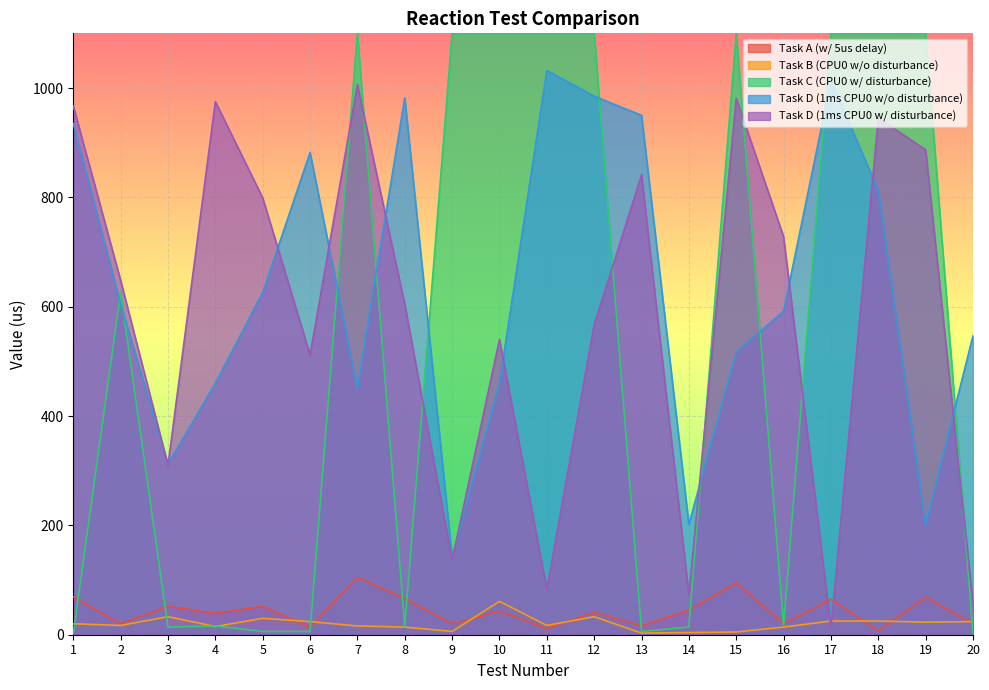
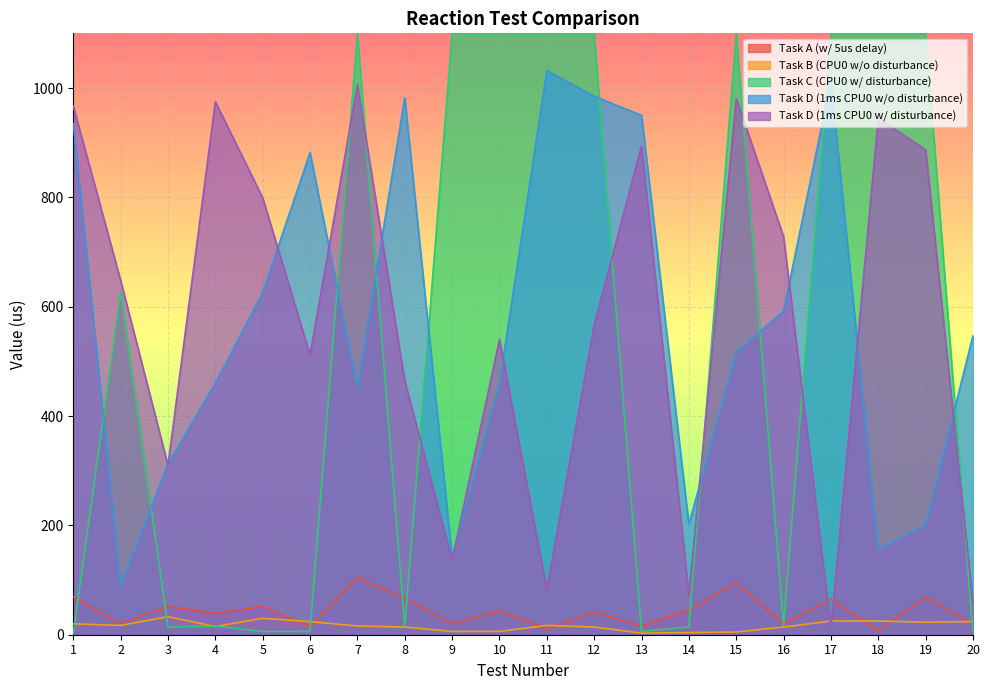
Task D (1ms CPU0 w/o disturbance), 2: 610 -> 90
Task D (1ms CPU0 w/ disturbance), 8: 600 -> 460
Task B (CPU0 w/o disturbance), 10: 60 -> 10
Task B (CPU0 w/o disturbance), 12: 30 -> 10
Task D (1ms CPU0 w/ disturbance), 13: 840 -> 890
Task D (1ms CPU0 w/o disturbance), 18: 810 -> 160
